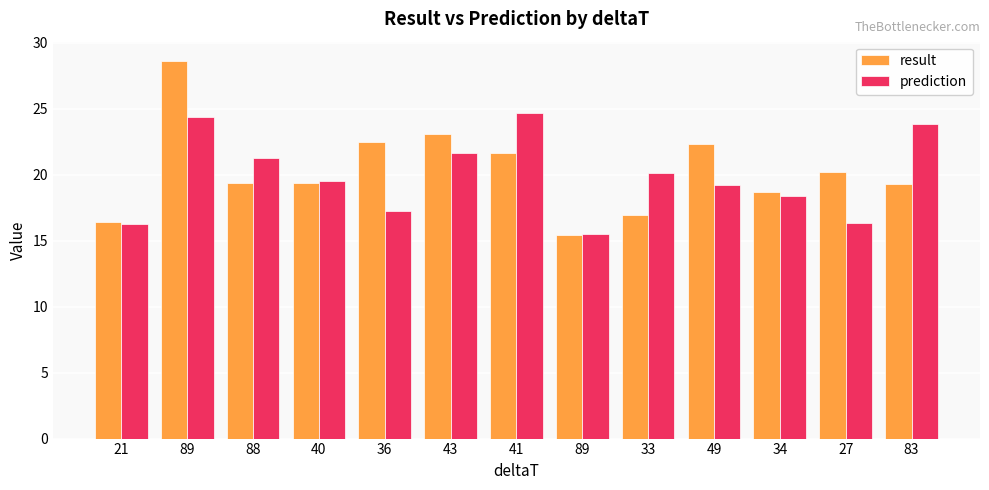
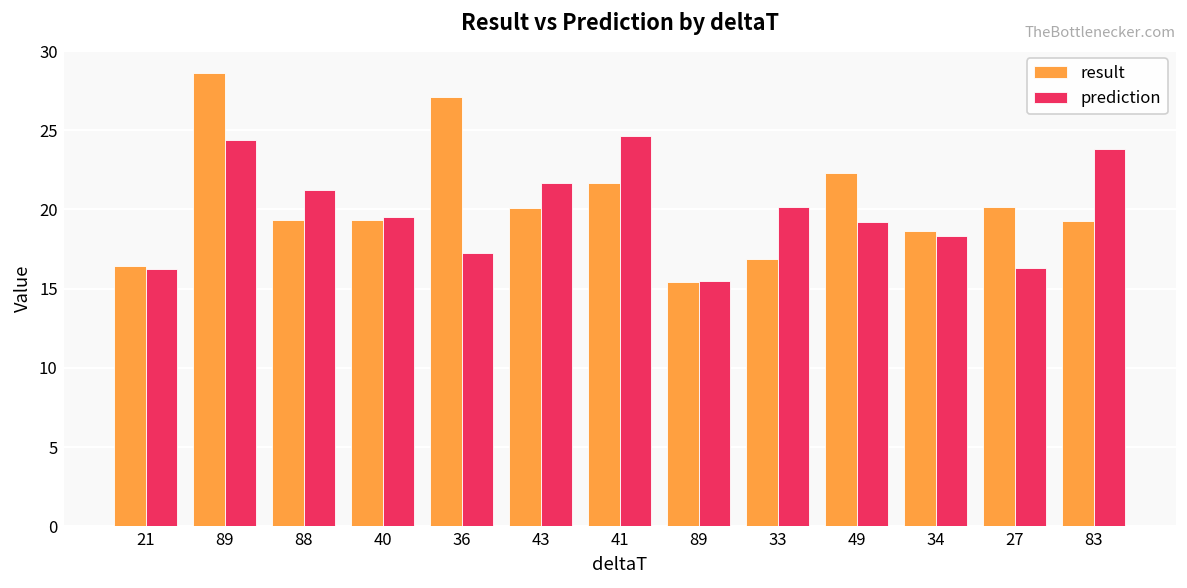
result, 36: 22.5 -> 27.1
result, 43: 23.1 -> 20.1
